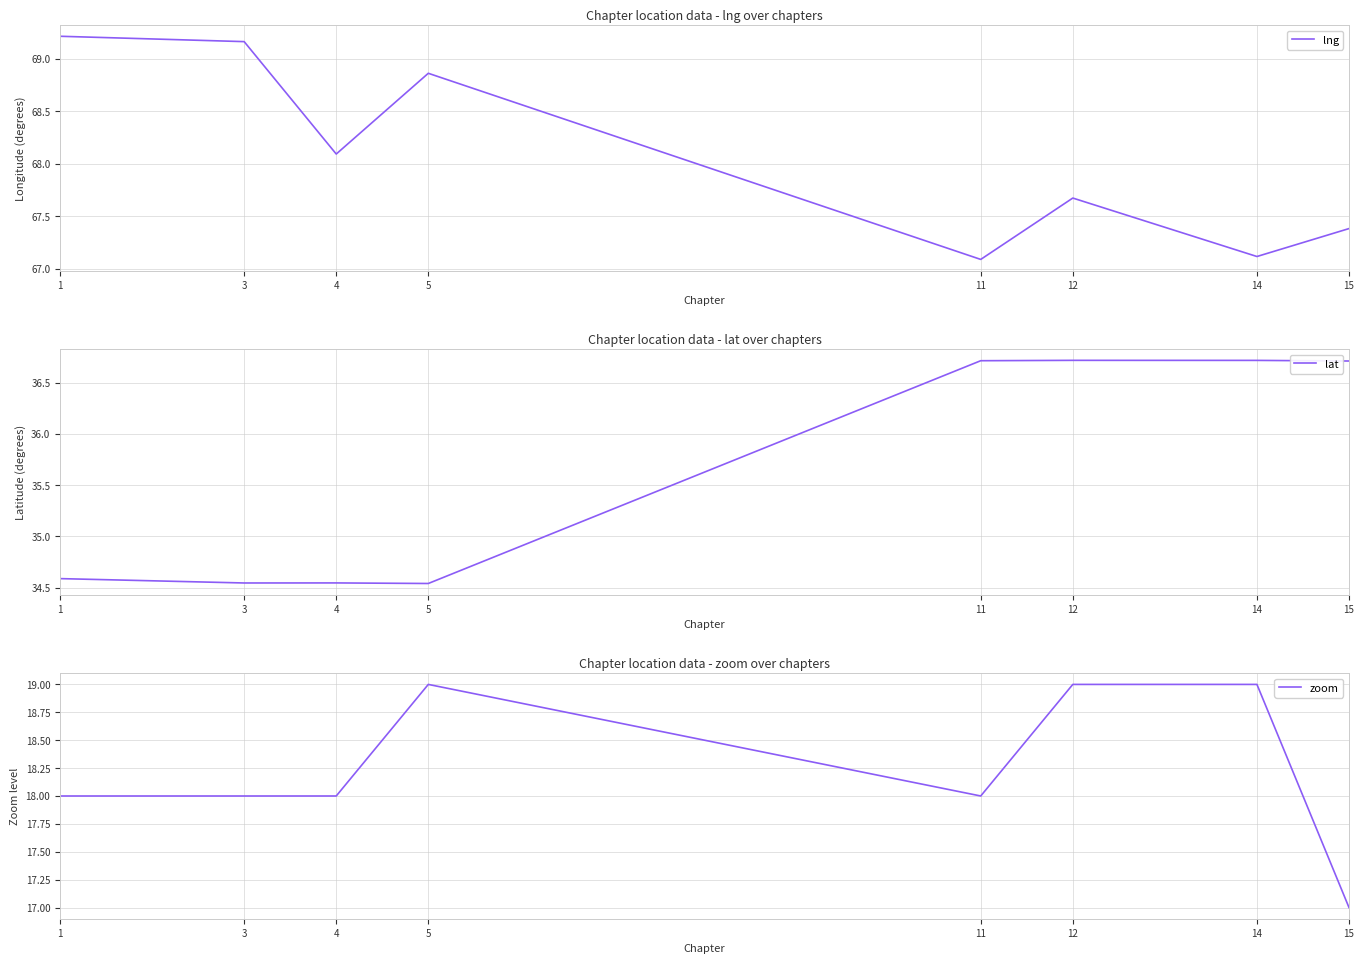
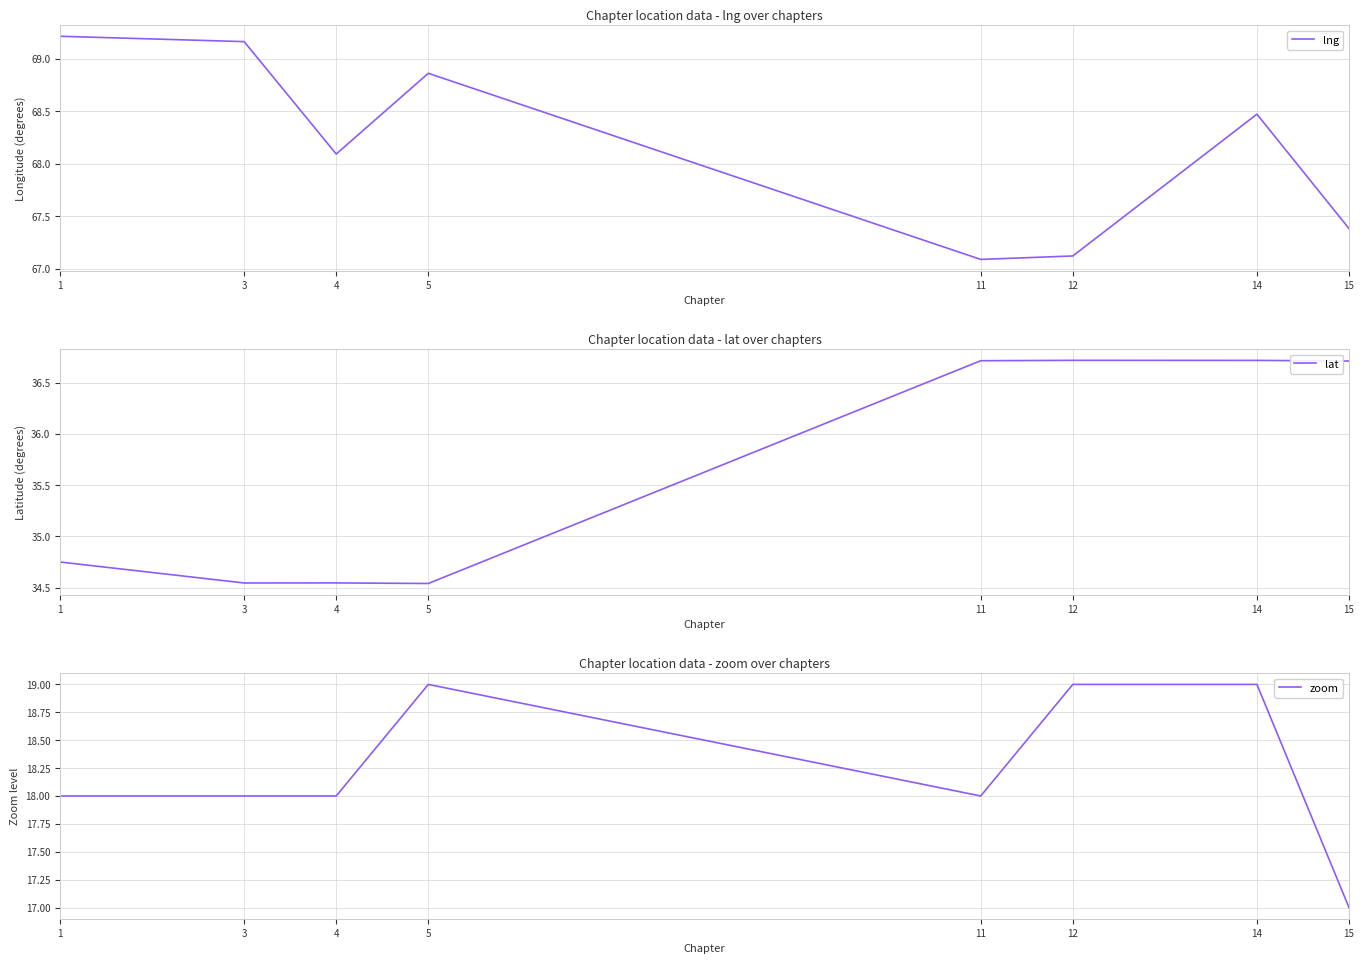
Chapter location data - lng over chapters, 12: 67.67 -> 67.12
Chapter location data - lng over chapters, 14: 67.12 -> 68.47
Chapter location data - lat over chapters, 1: 34.59 -> 34.75
